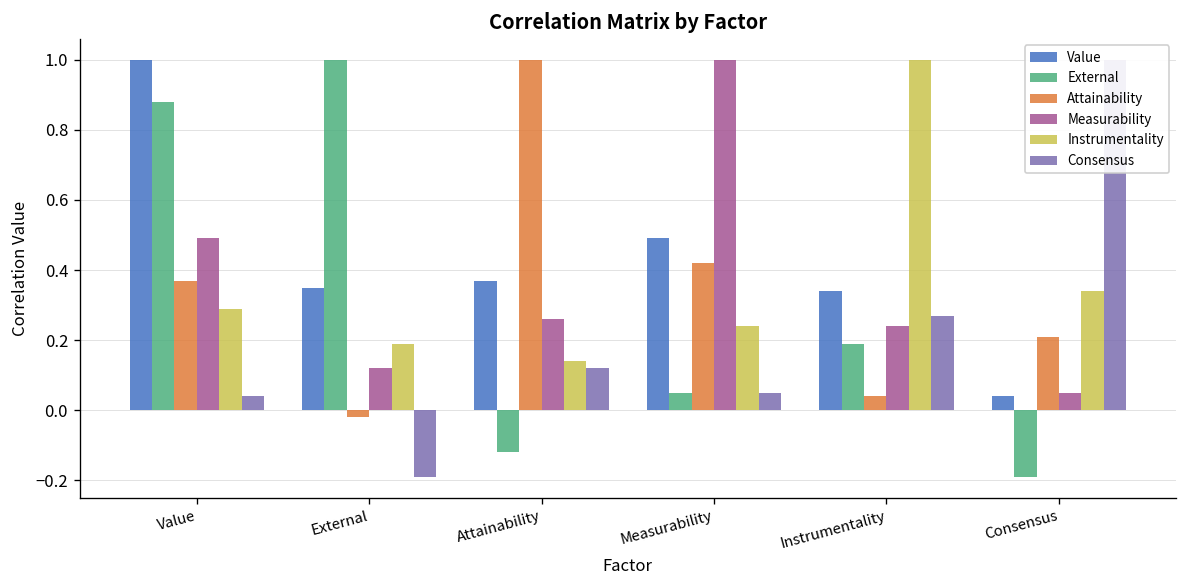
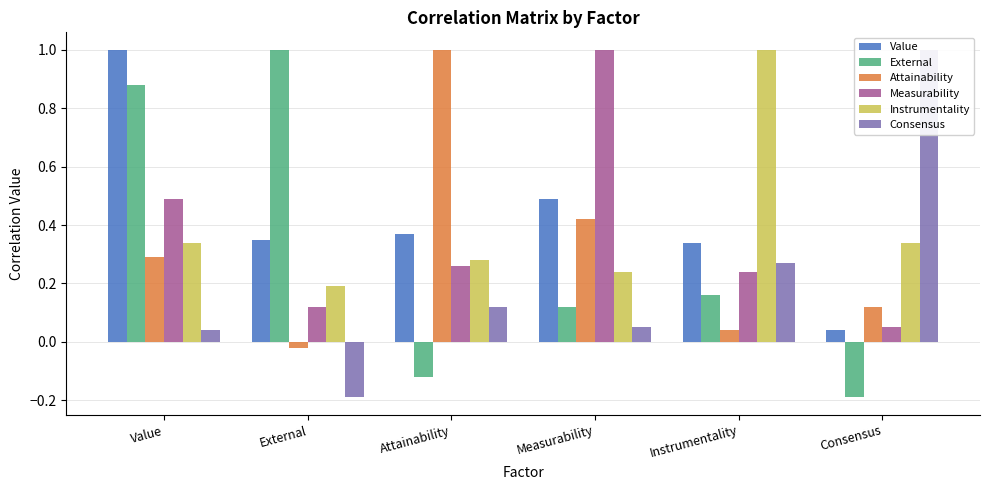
Attainability, Value: 0.37 -> 0.29
Instrumentality, Value: 0.29 -> 0.34
Instrumentality, Attainability: 0.14 -> 0.28
External, Measurability: 0.05 -> 0.12
External, Instrumentality: 0.19 -> 0.16
Attainability, Consensus: 0.21 -> 0.12
